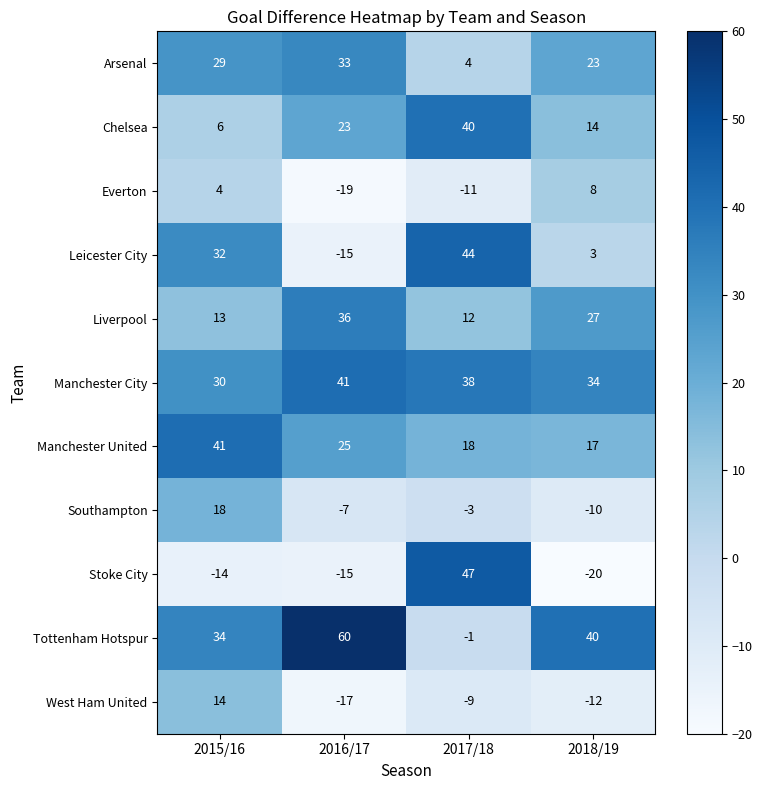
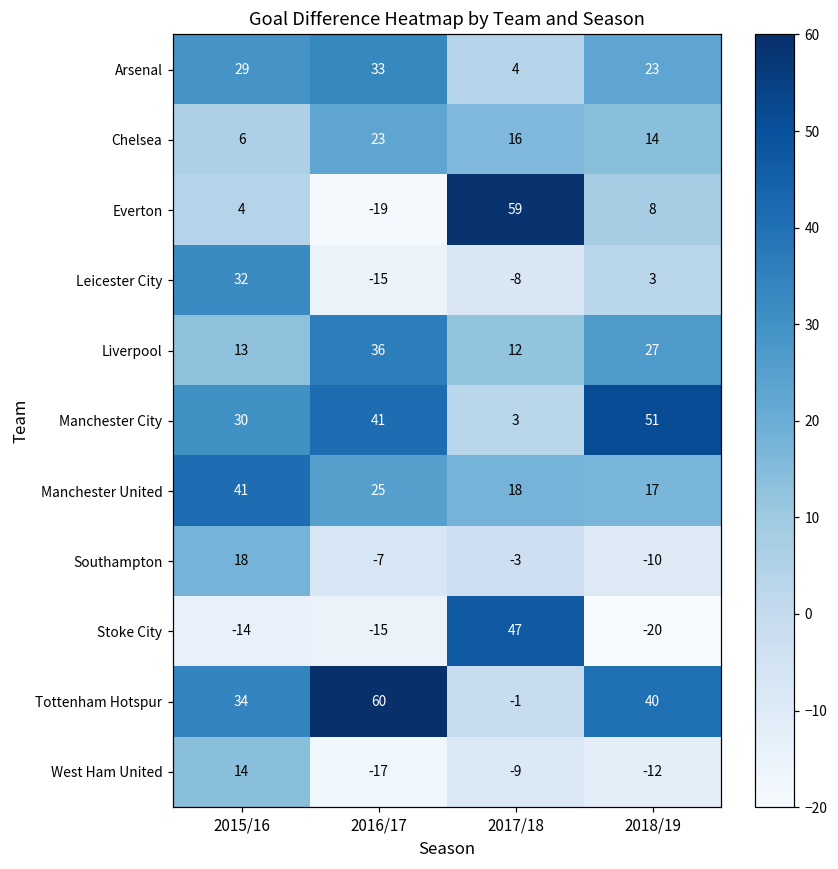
Chelsea, 2017/18: 40 -> 16
Everton, 2017/18: -11 -> 59
Leicester City, 2017/18: 44 -> -8
Manchester City, 2017/18: 38 -> 3
Manchester City, 2018/19: 34 -> 51
